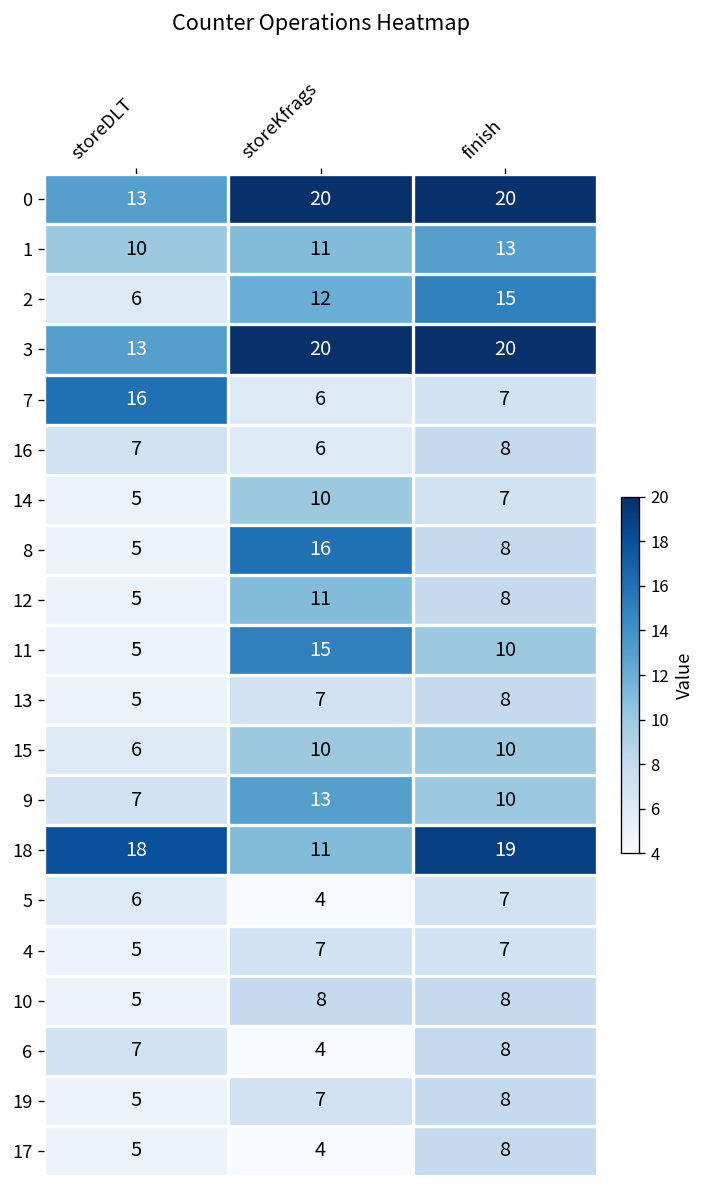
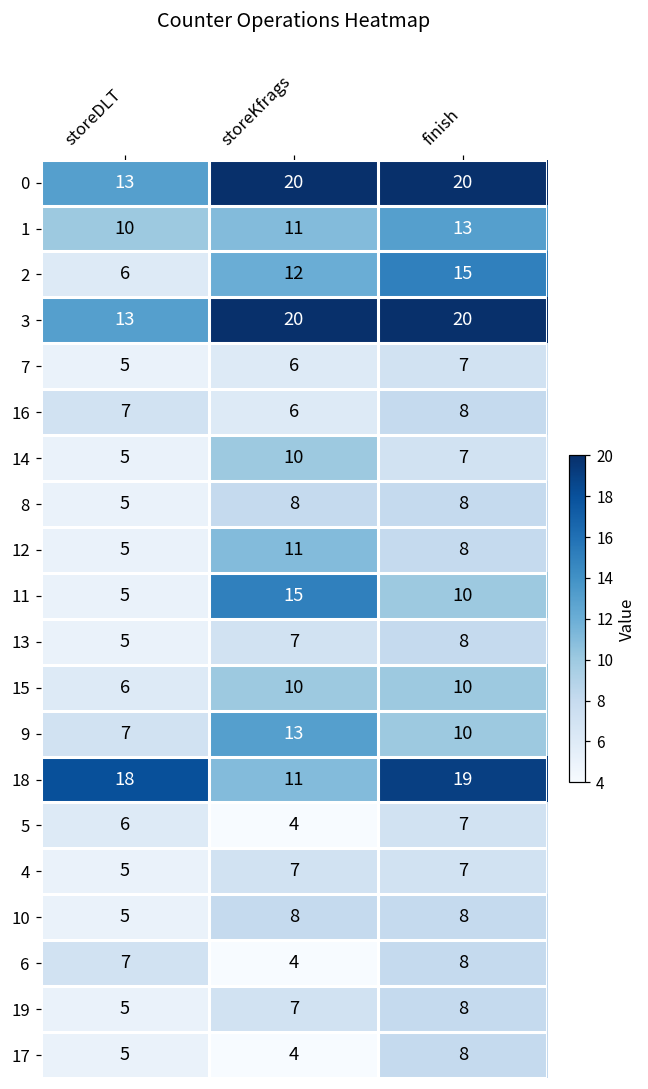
7, storeDLT: 16 -> 5
8, storeKfrags: 16 -> 8
